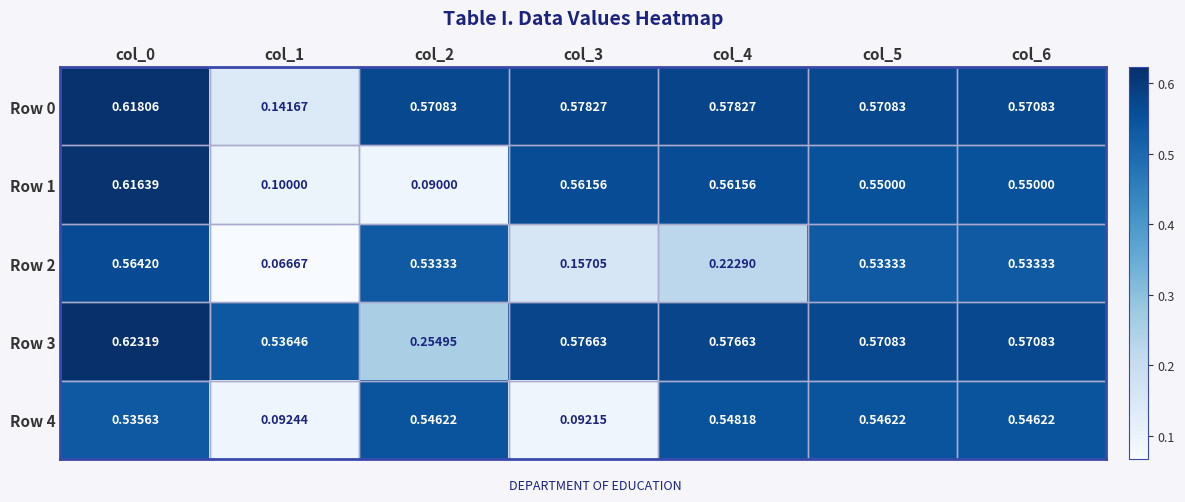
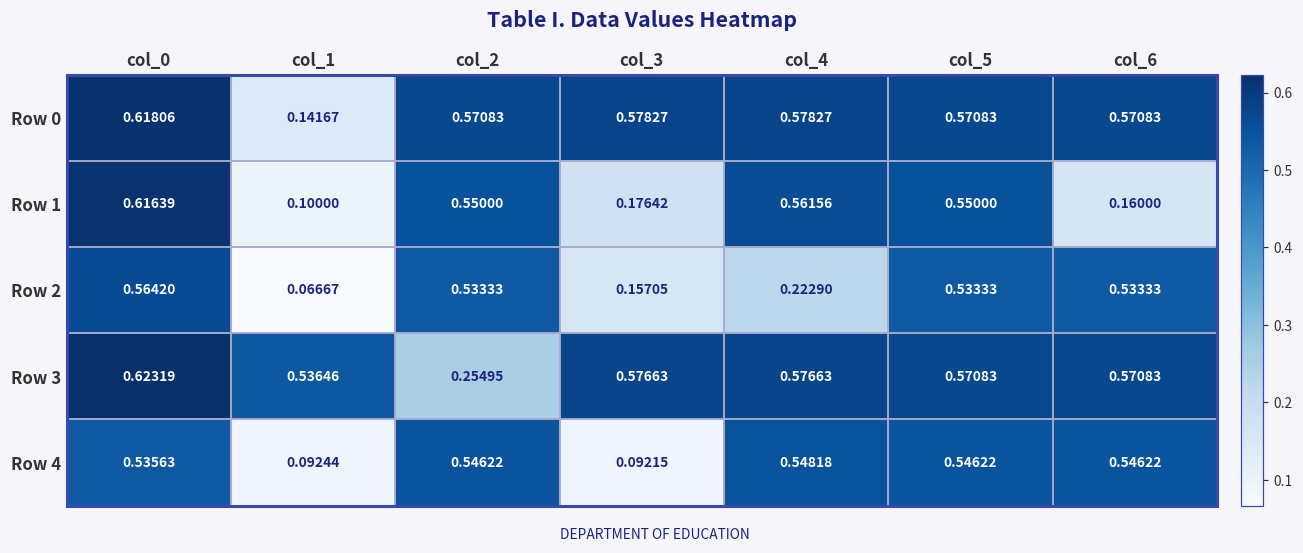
Row 1, col_2: 0.09000 -> 0.55000
Row 1, col_3: 0.56156 -> 0.17642
Row 1, col_6: 0.55000 -> 0.16000
